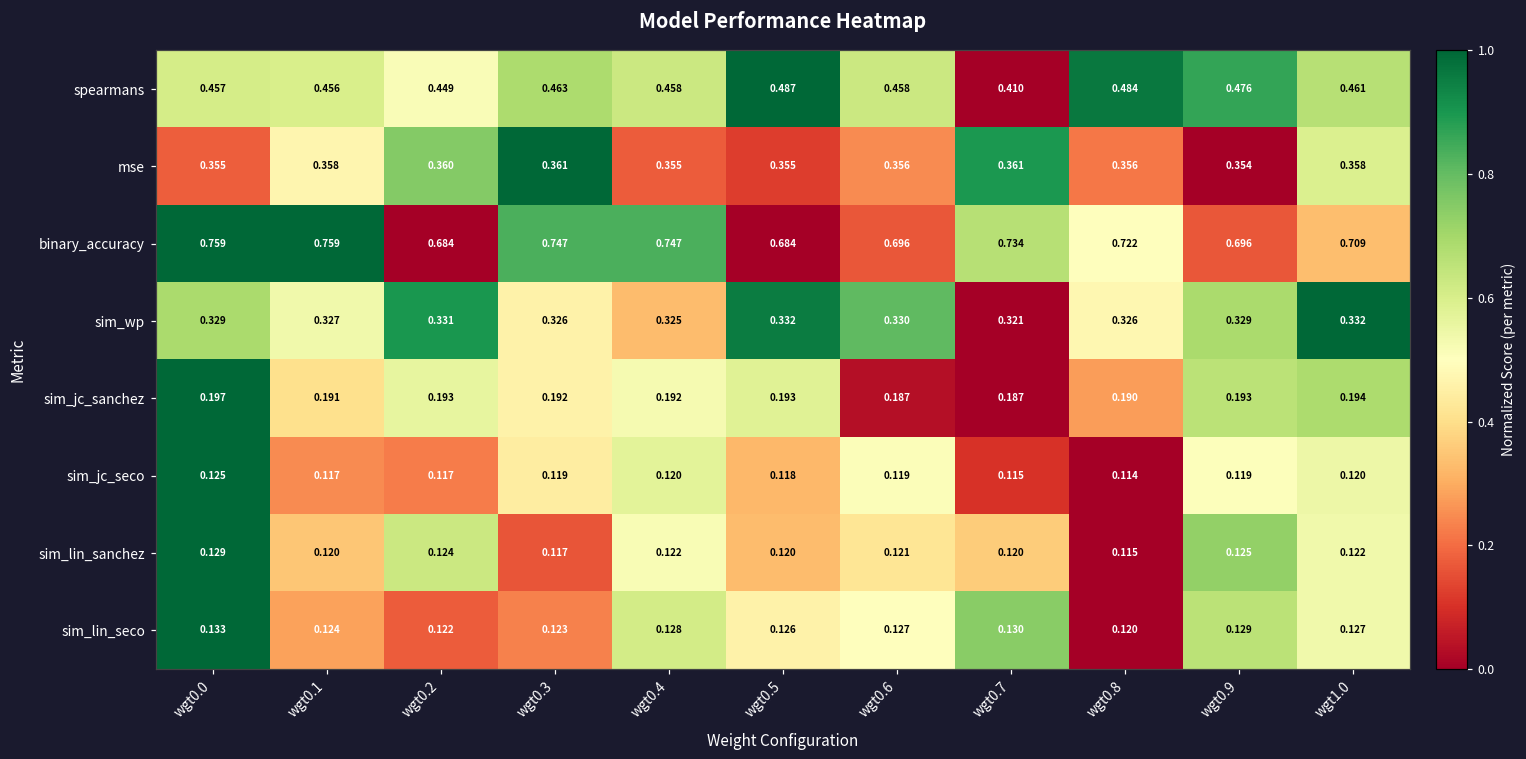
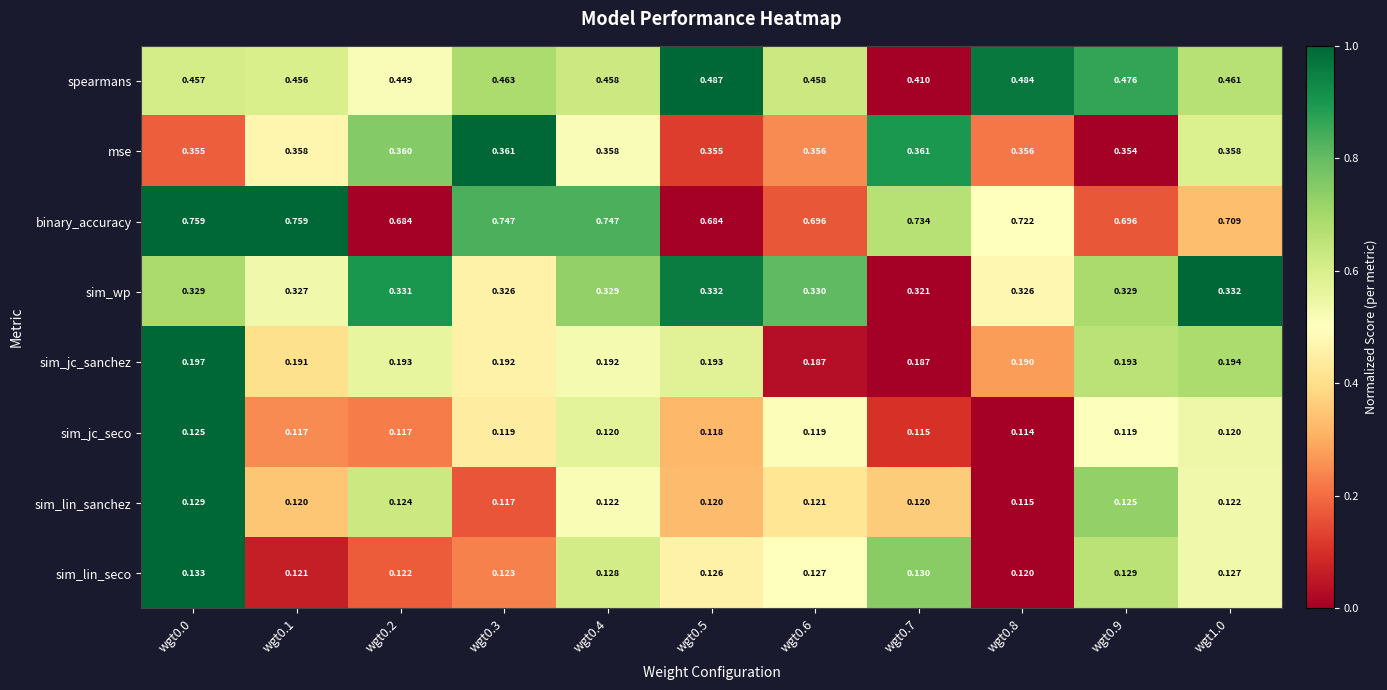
mse, wgt0.4: 0.355 -> 0.358
sim_wp, wgt0.4: 0.325 -> 0.329
sim_lin_seco, wgt0.1: 0.124 -> 0.121
